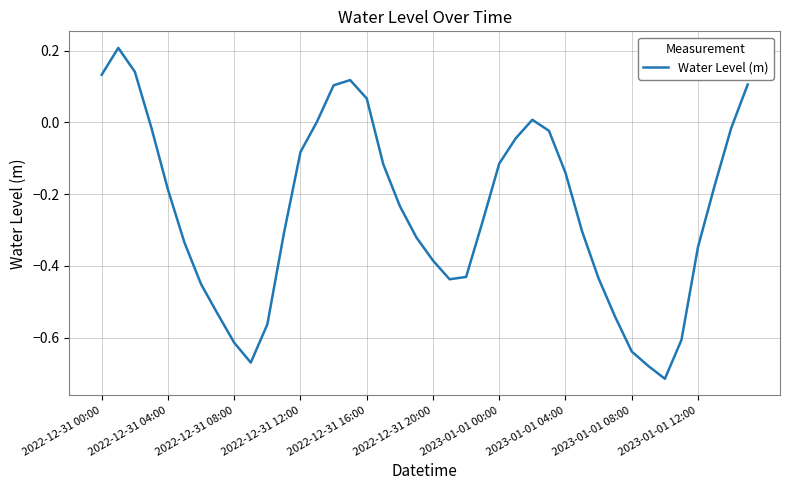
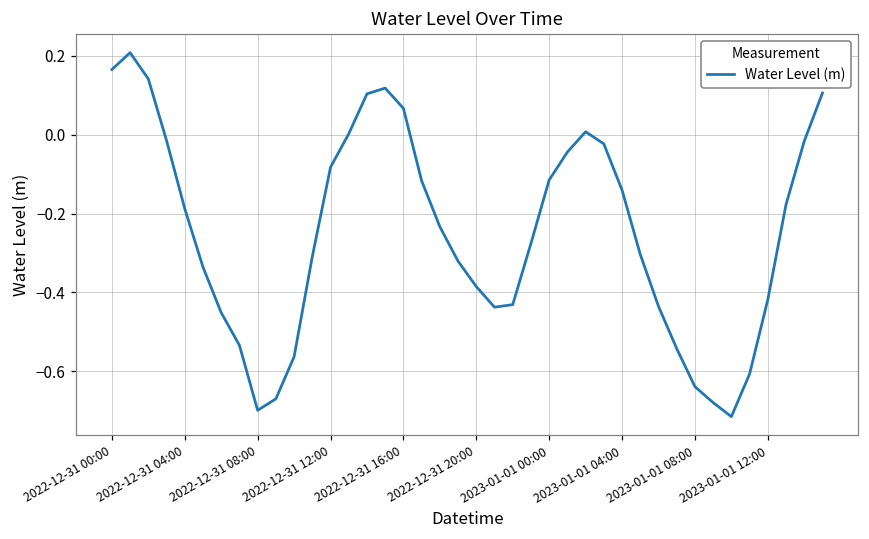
2022-12-31 00:00: 0.13 -> 0.17
2022-12-31 08:00: -0.61 -> -0.70
2023-01-01 12:00: -0.35 -> -0.42
